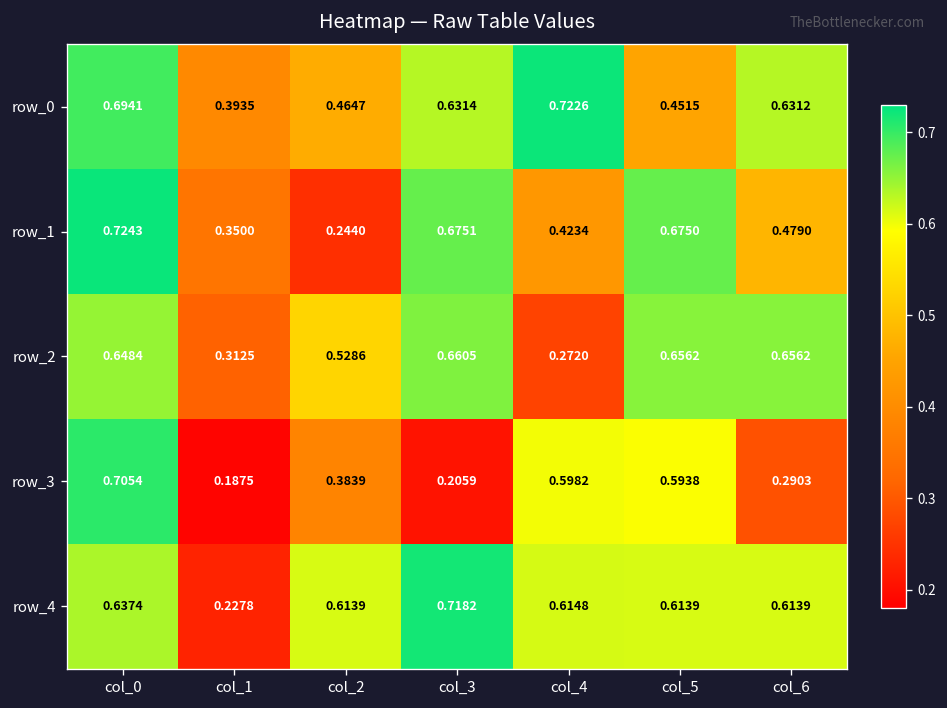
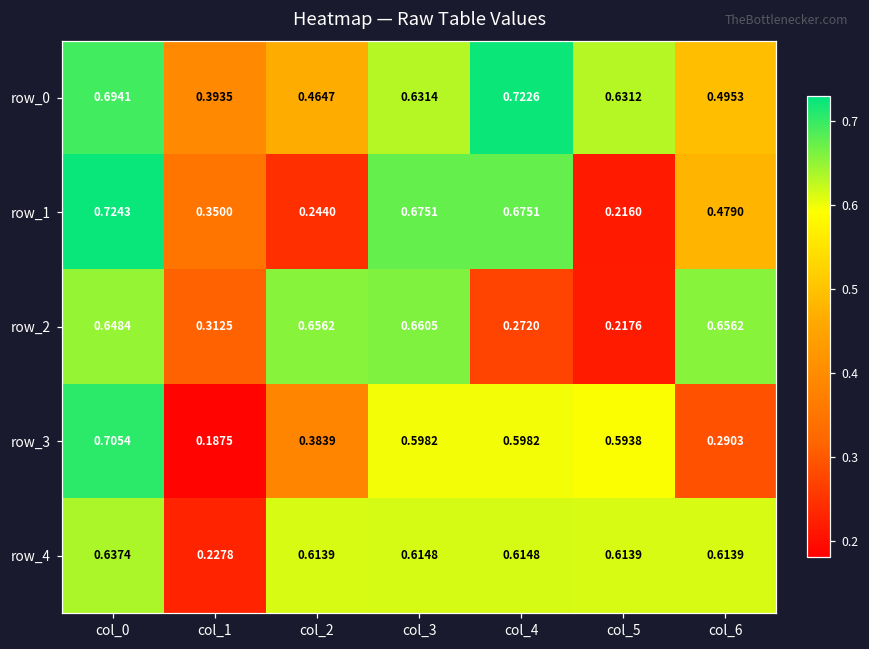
row_0, col_5: 0.4515 -> 0.6312
row_0, col_6: 0.6312 -> 0.4953
row_1, col_4: 0.4234 -> 0.6751
row_1, col_5: 0.6750 -> 0.2160
row_2, col_2: 0.5286 -> 0.6562
row_2, col_5: 0.6562 -> 0.2176
row_3, col_3: 0.2059 -> 0.5982
row_4, col_3: 0.7182 -> 0.6148
